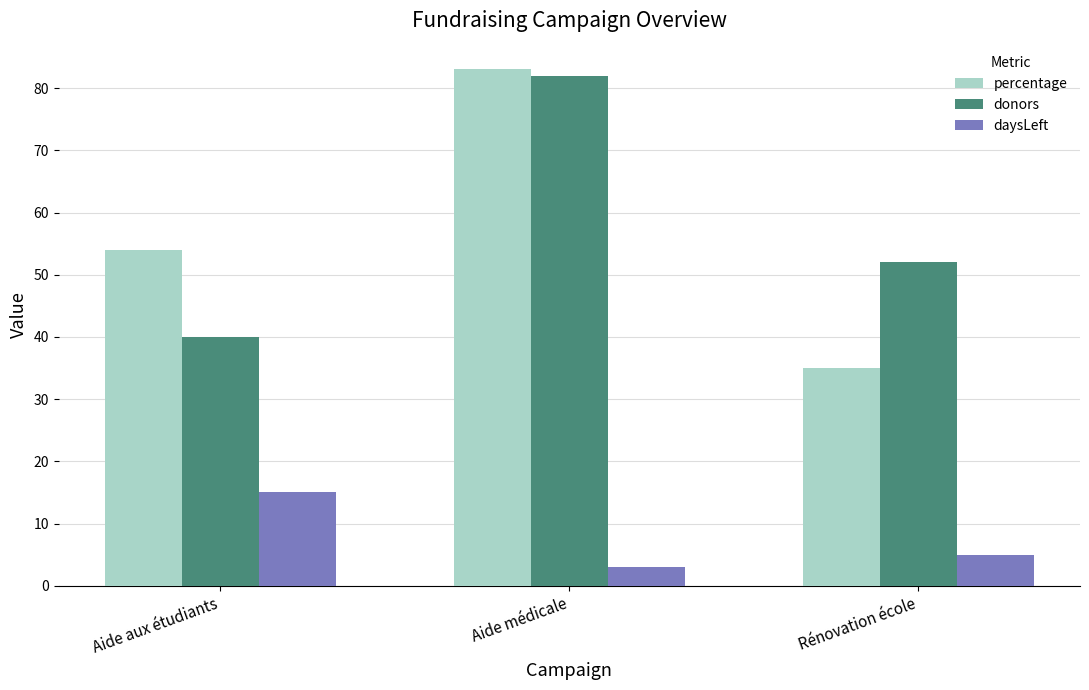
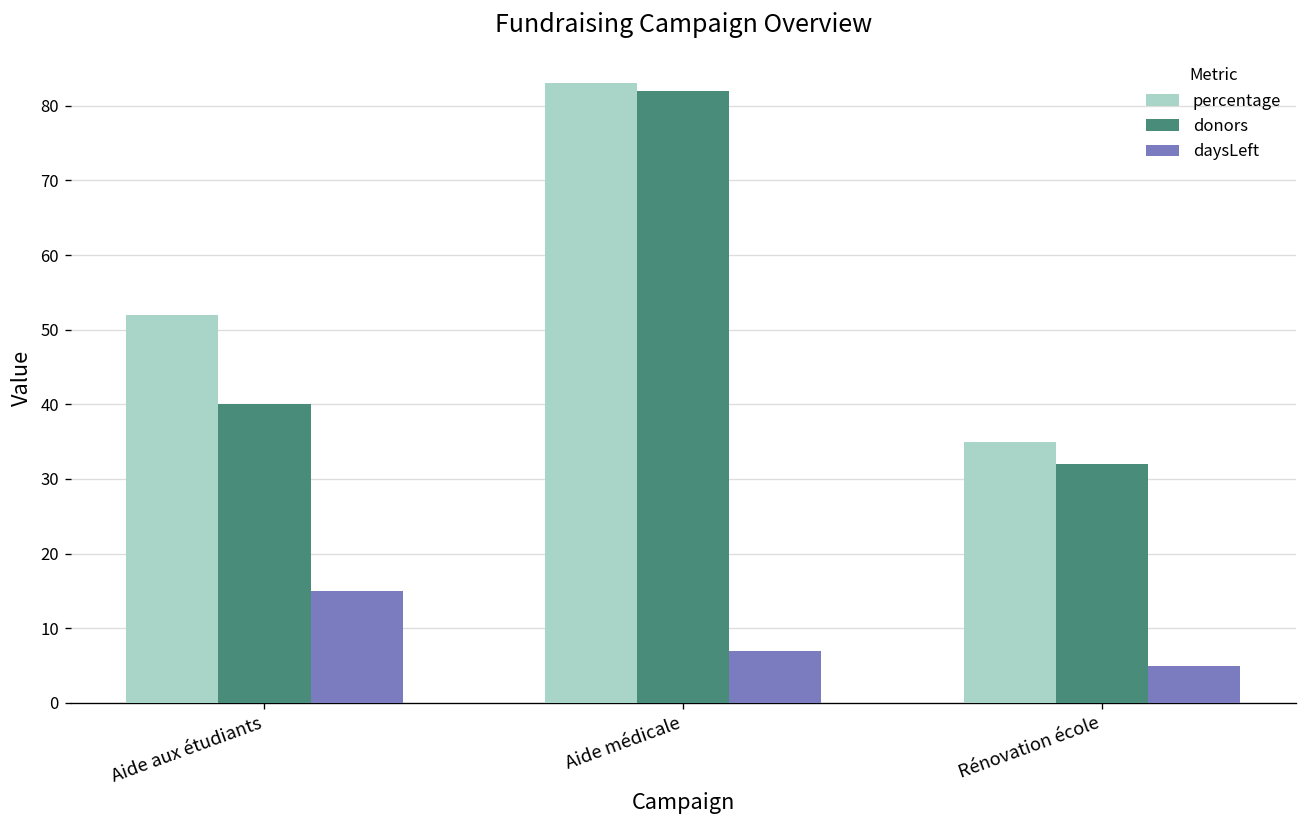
percentage, Aide aux étudiants: 54 -> 52
daysLeft, Aide médicale: 3 -> 7
donors, Rénovation école: 52 -> 32
